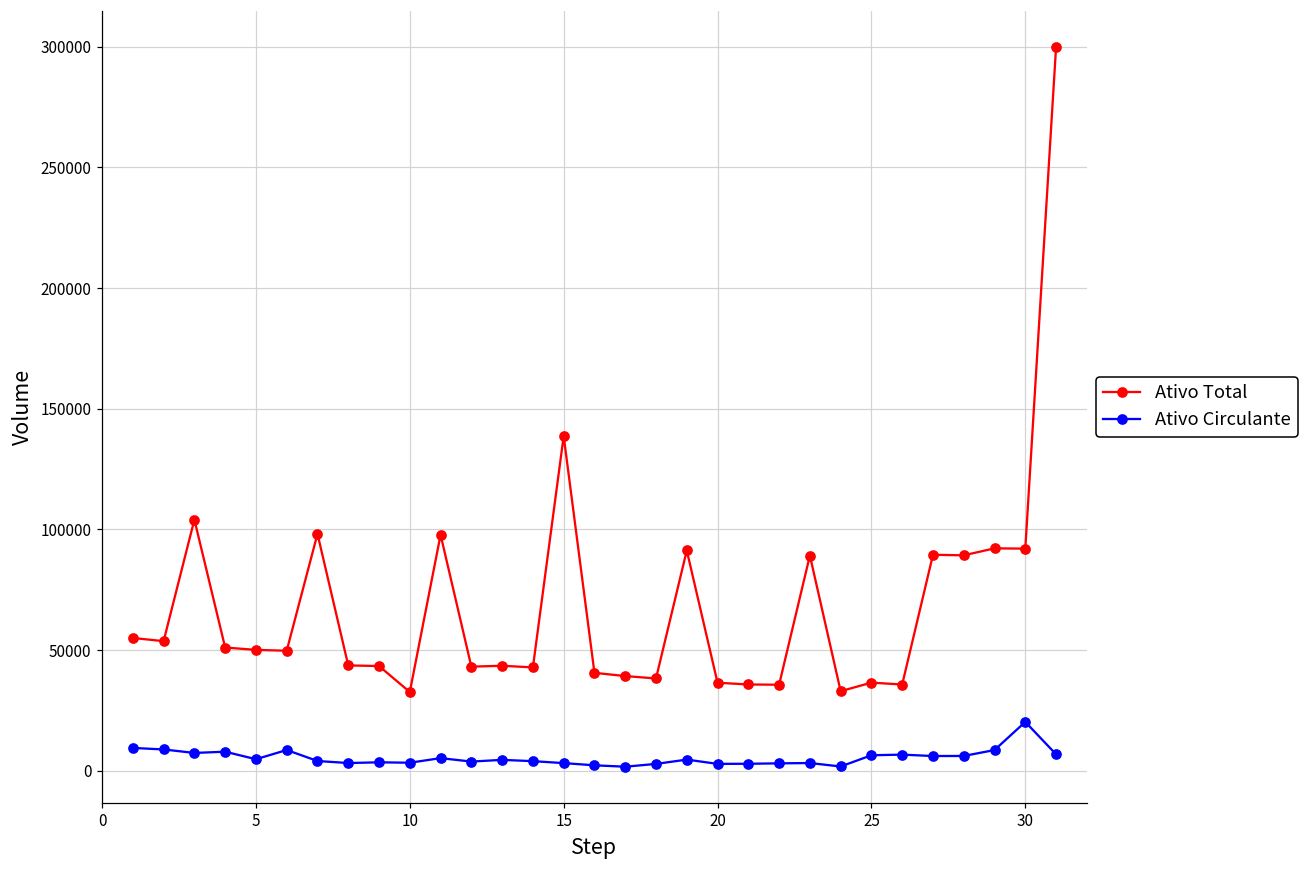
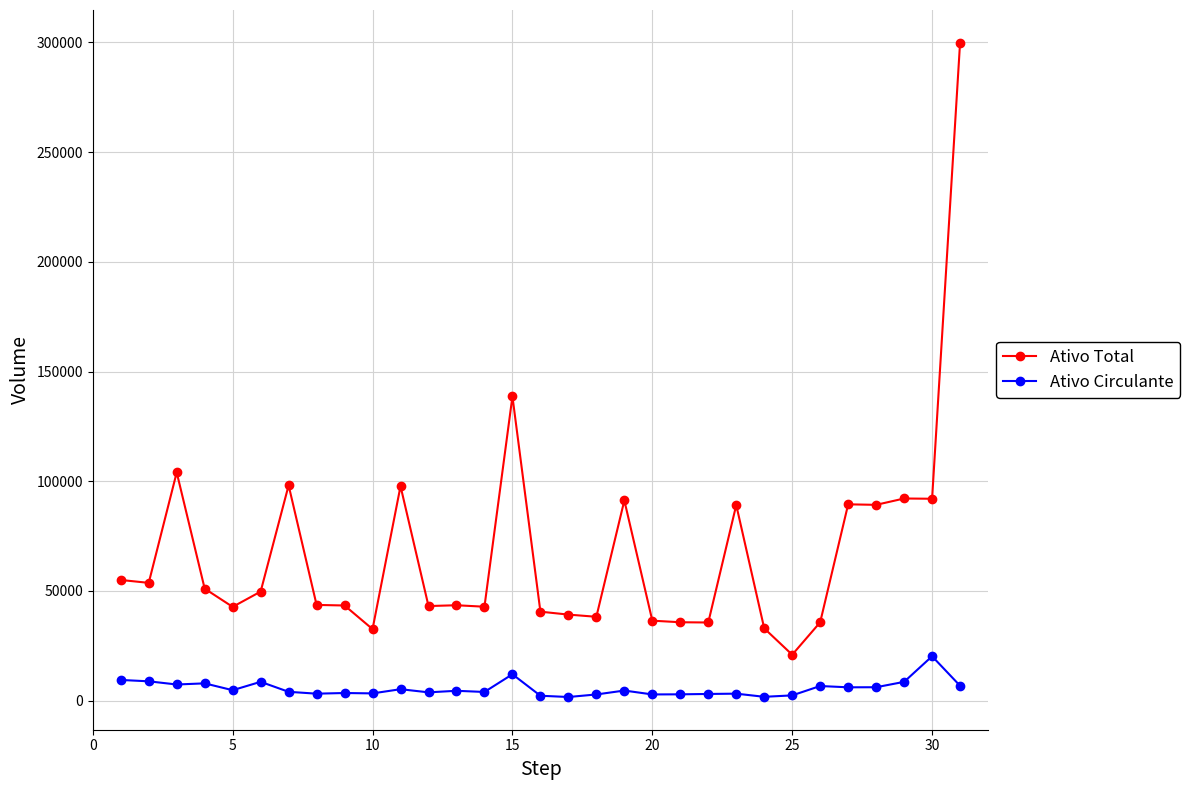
Ativo Total, 5: 50000 -> 43000
Ativo Circulante, 15: 3000 -> 12000
Ativo Total, 25: 37000 -> 21000
Ativo Circulante, 25: 6000 -> 2000
